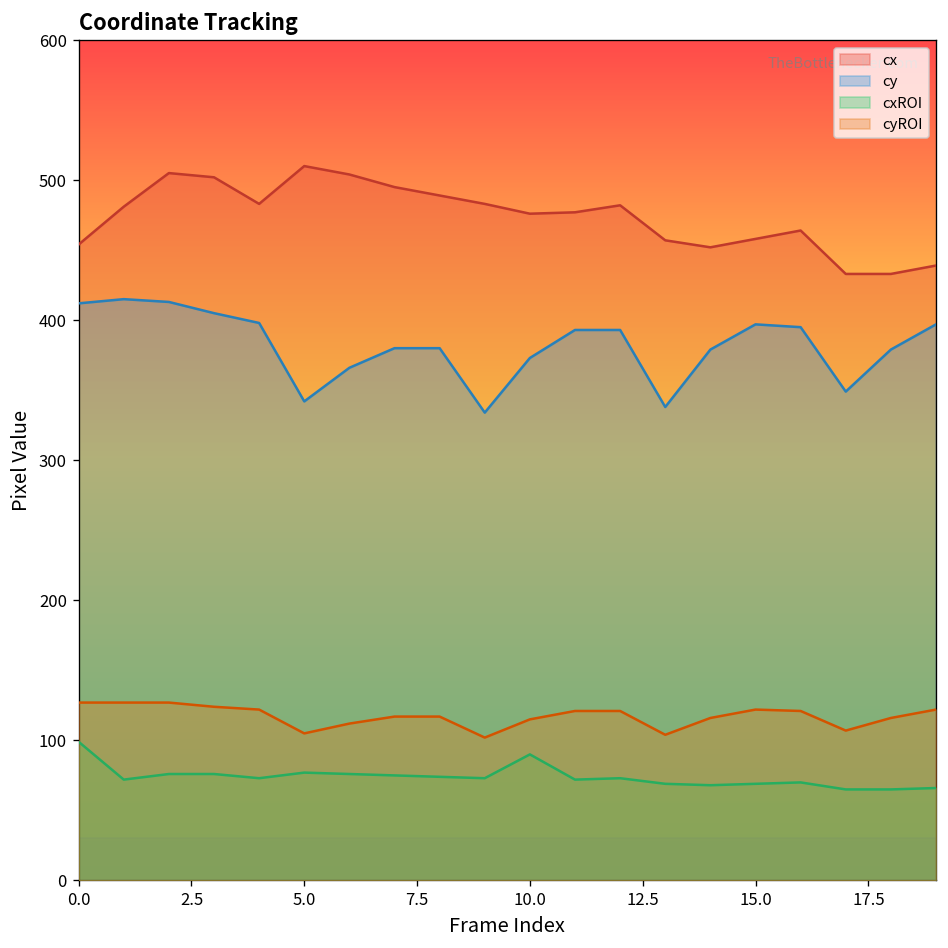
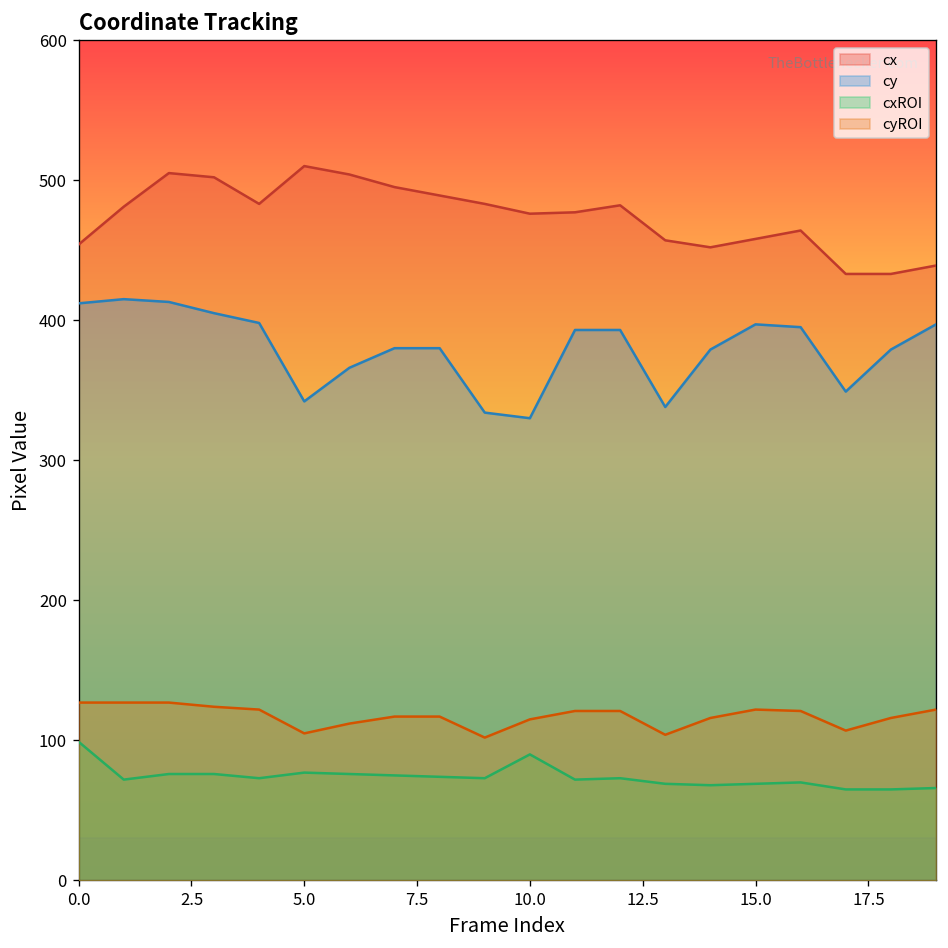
cy, 10.0: 373 -> 330
